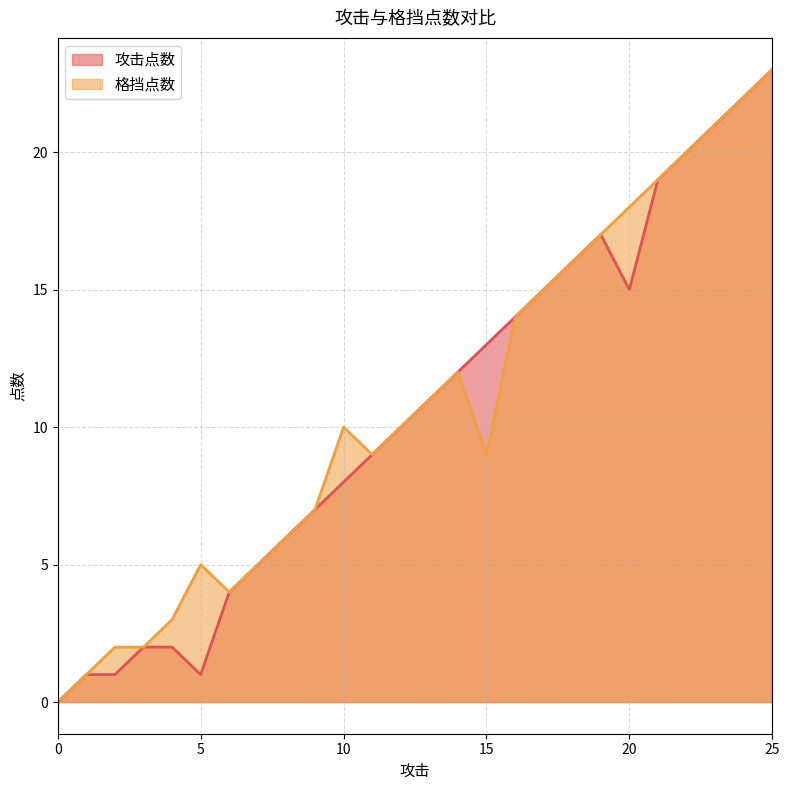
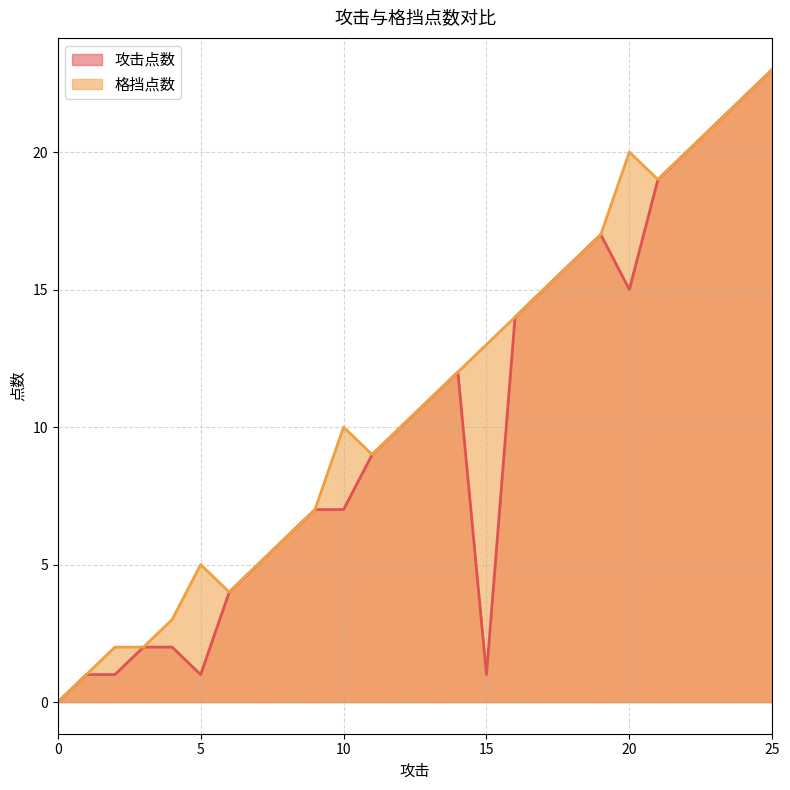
攻击点数, 10: 8 -> 7
攻击点数, 15: 13 -> 1
格挡点数, 15: 9 -> 13
格挡点数, 20: 18 -> 20
